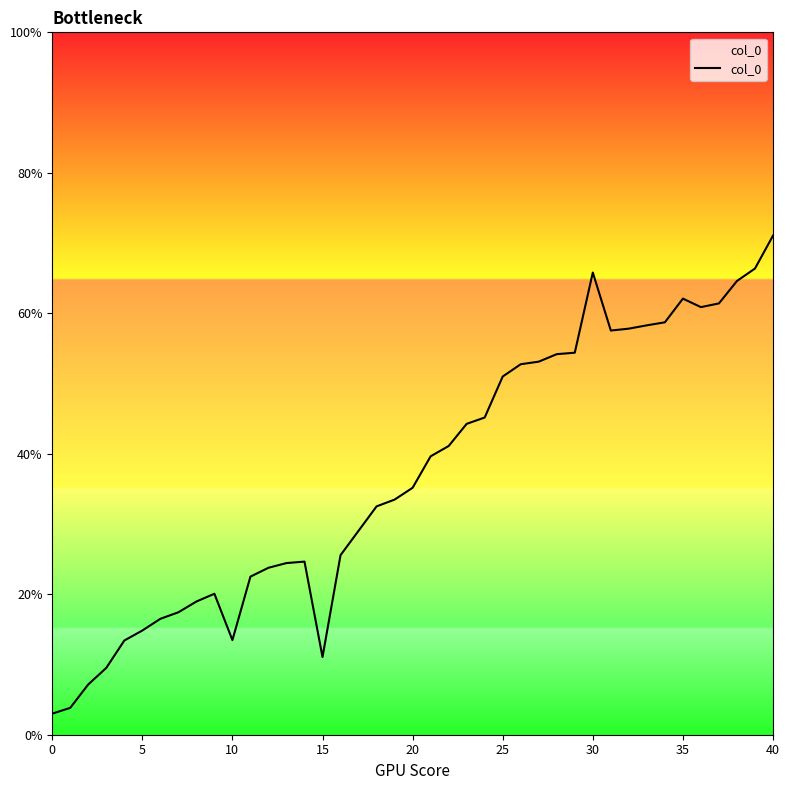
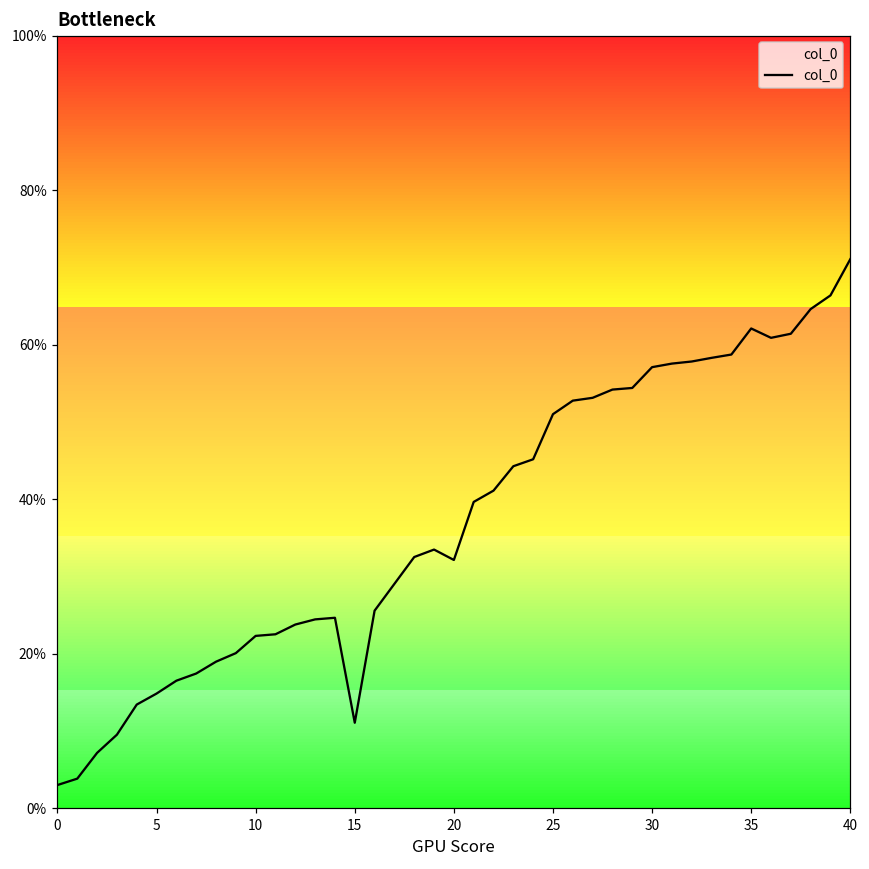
10: 13% -> 22%
20: 35% -> 32%
30: 66% -> 57%
